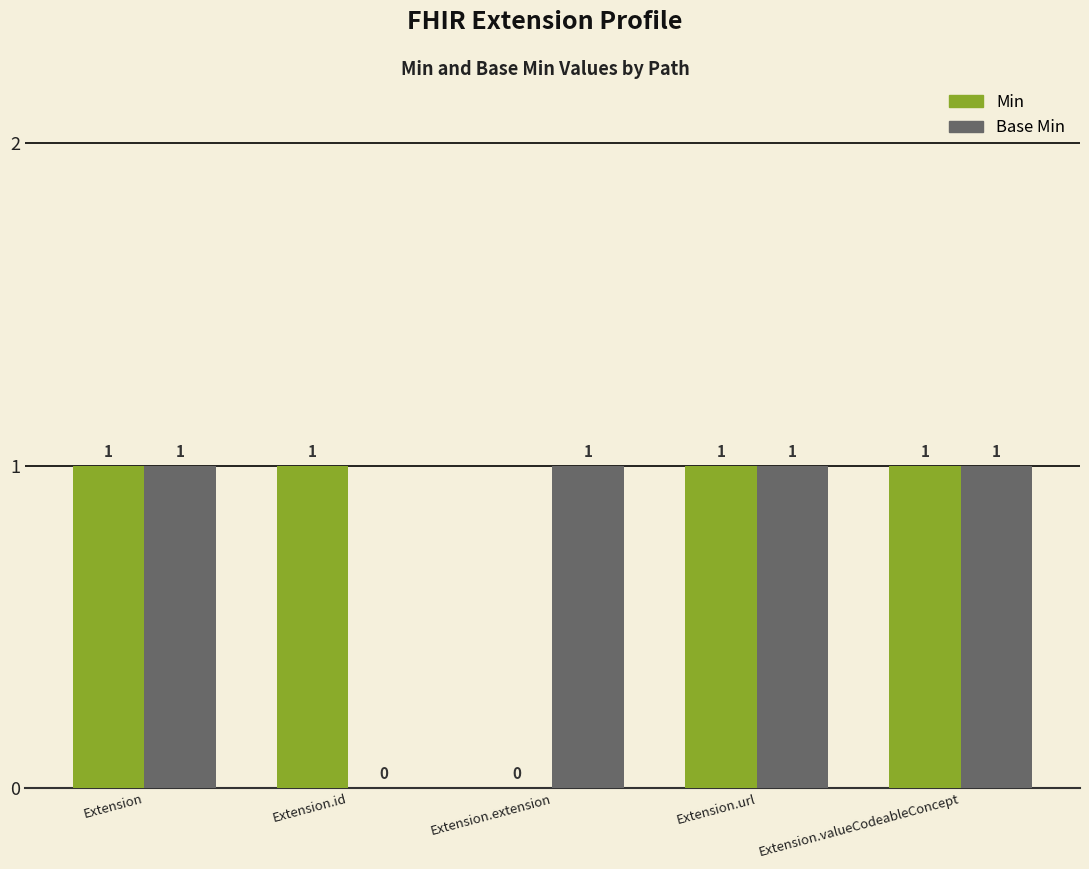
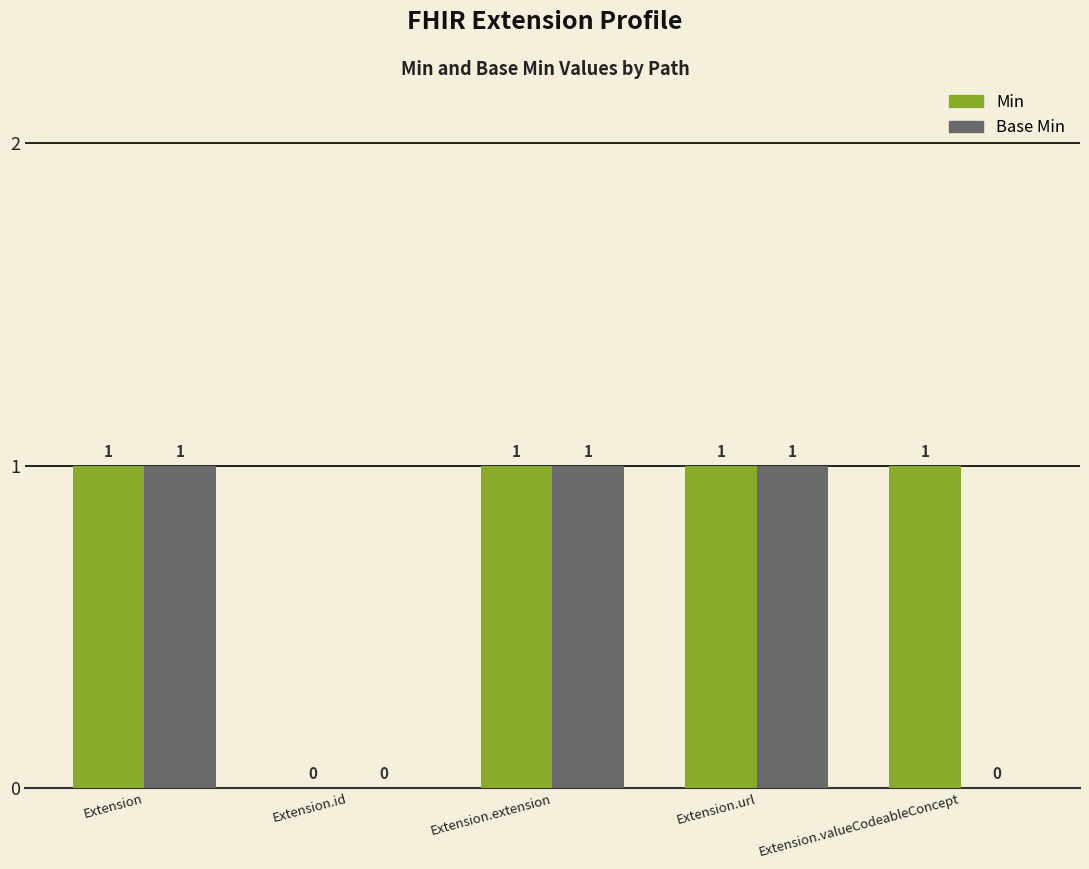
Min, Extension.id: 1 -> 0
Min, Extension.extension: 0 -> 1
Base Min, Extension.valueCodeableConcept: 1 -> 0
